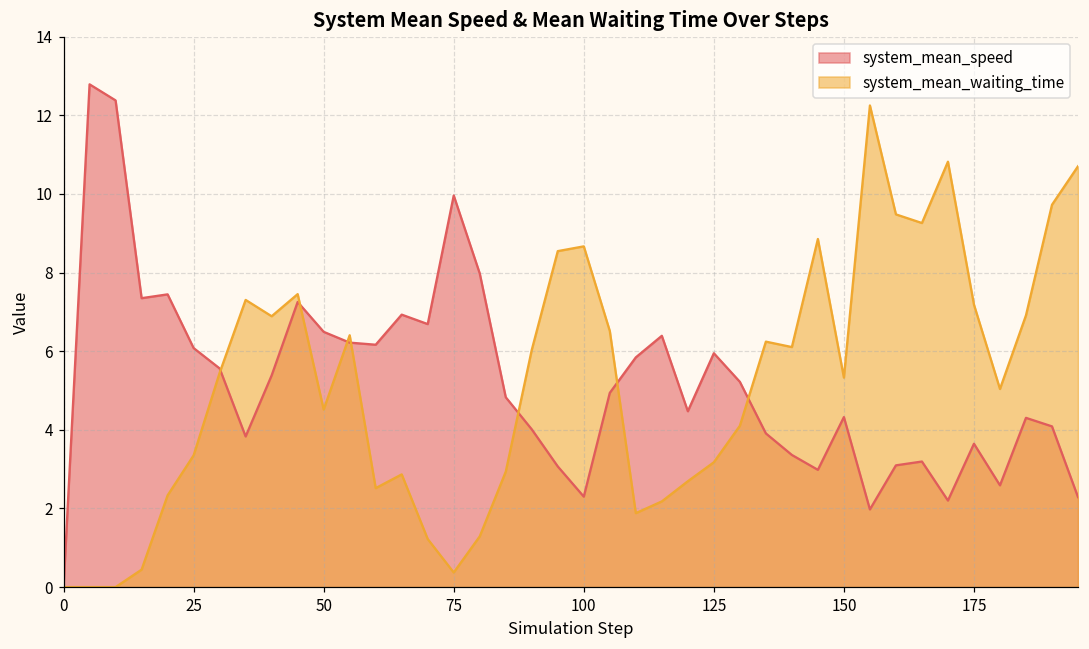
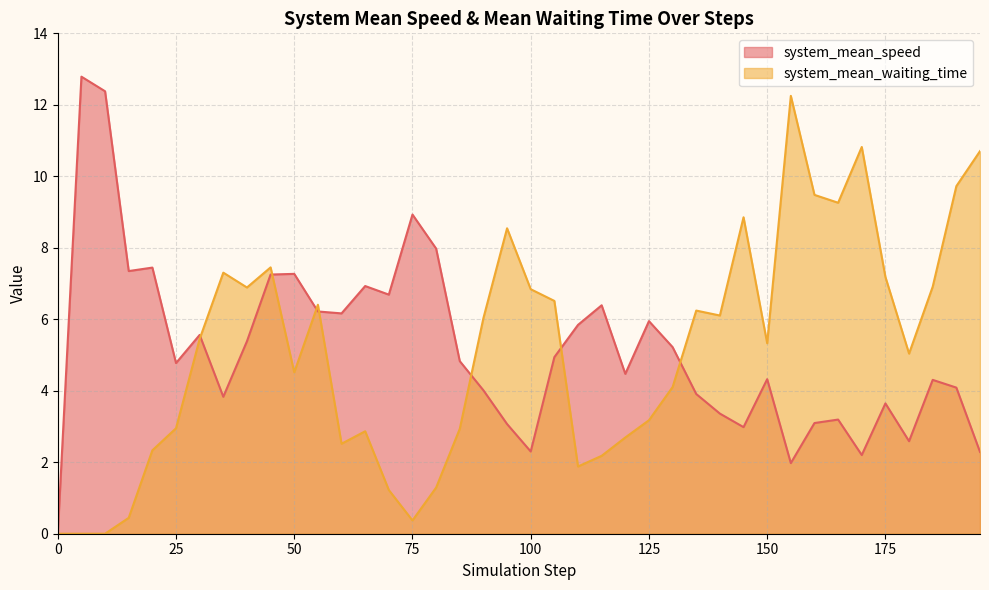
system_mean_speed, 25: 6.1 -> 4.8
system_mean_waiting_time, 25: 3.4 -> 3.0
system_mean_speed, 50: 6.5 -> 7.3
system_mean_speed, 75: 10.0 -> 8.9
system_mean_waiting_time, 100: 8.7 -> 6.8
